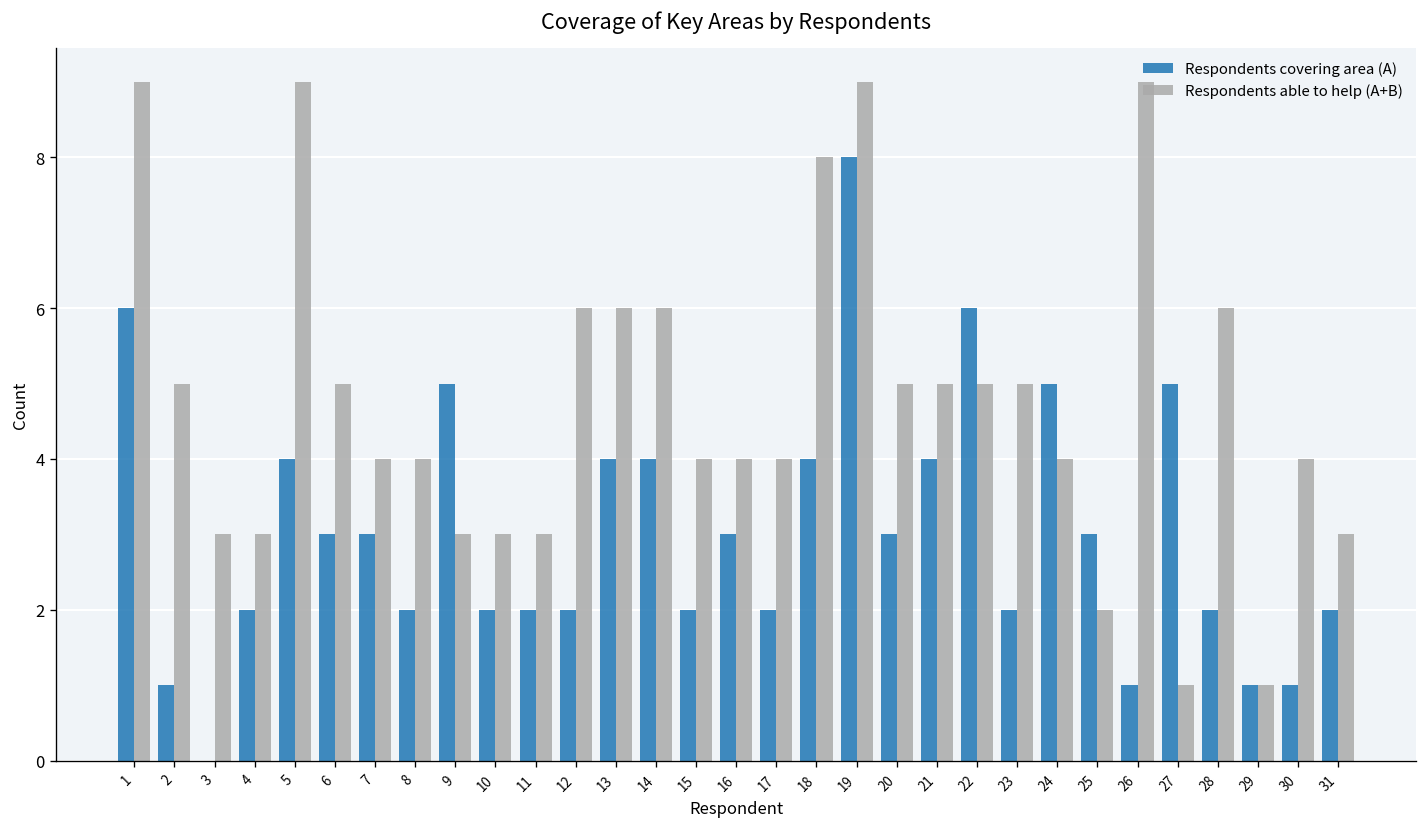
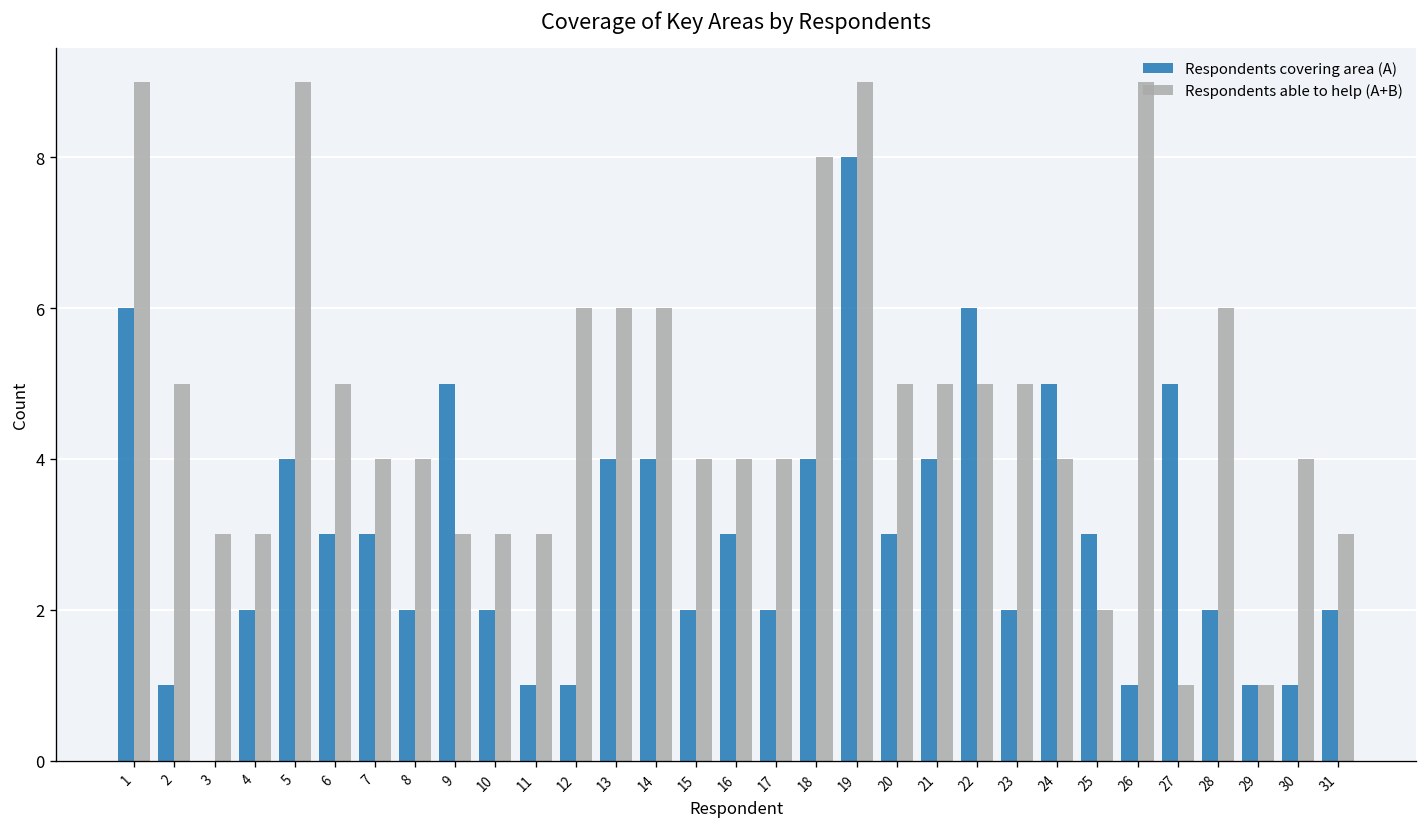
Respondents covering area (A), 11: 2 -> 1
Respondents covering area (A), 12: 2 -> 1
